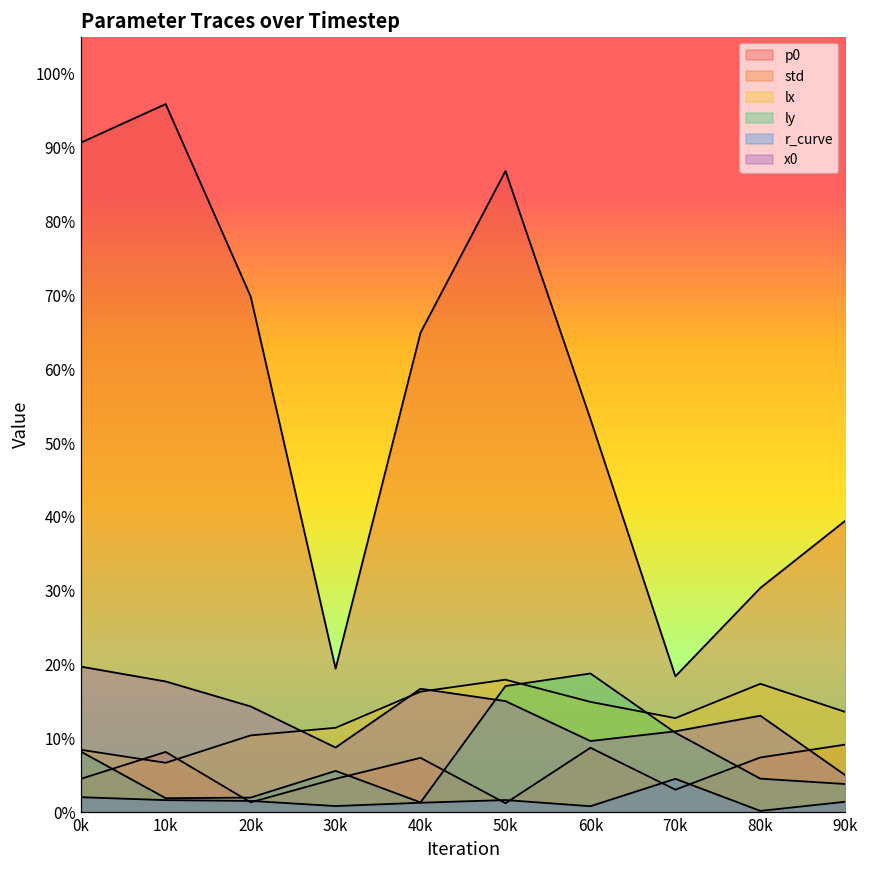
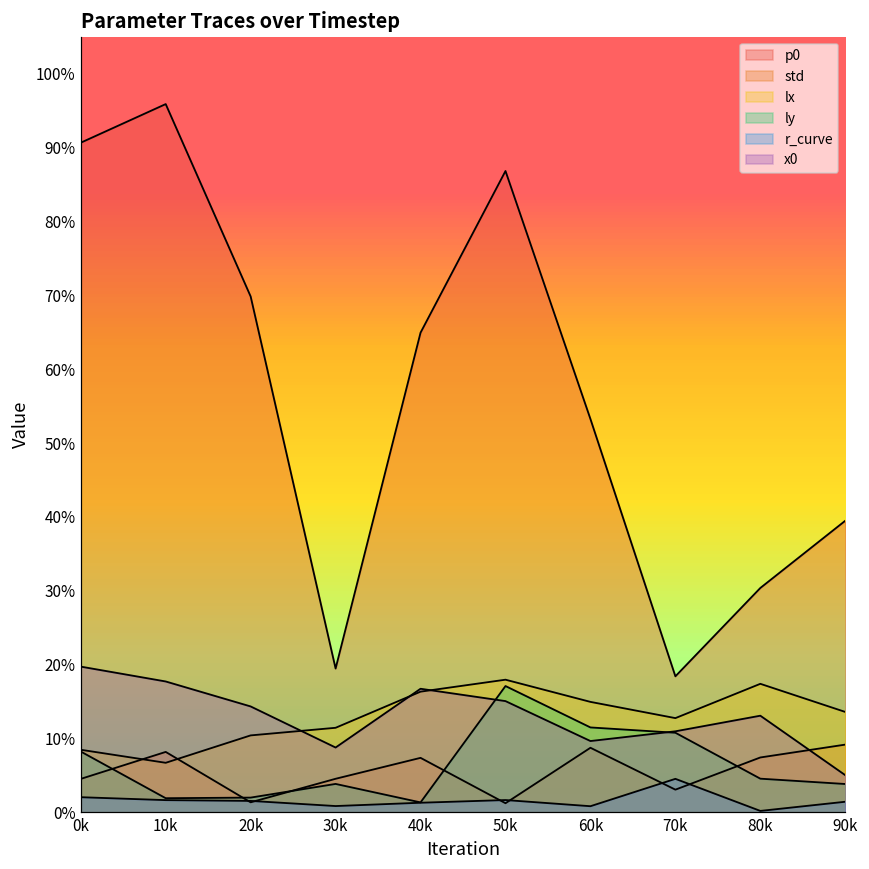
ly, 30k: 6% -> 4%
ly, 60k: 19% -> 12%
